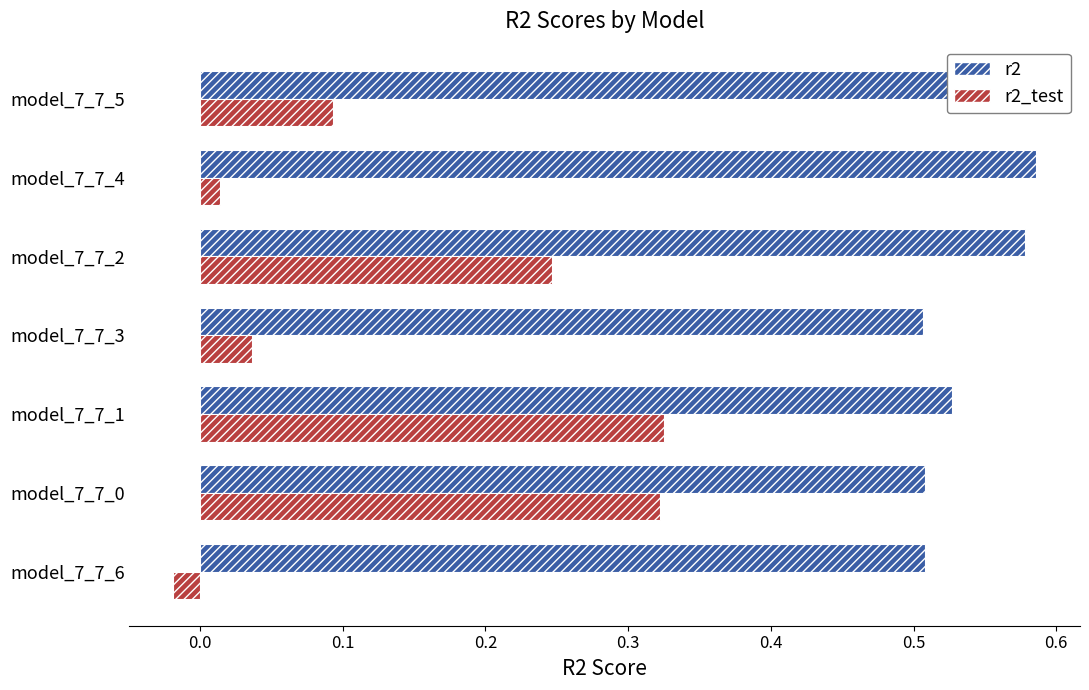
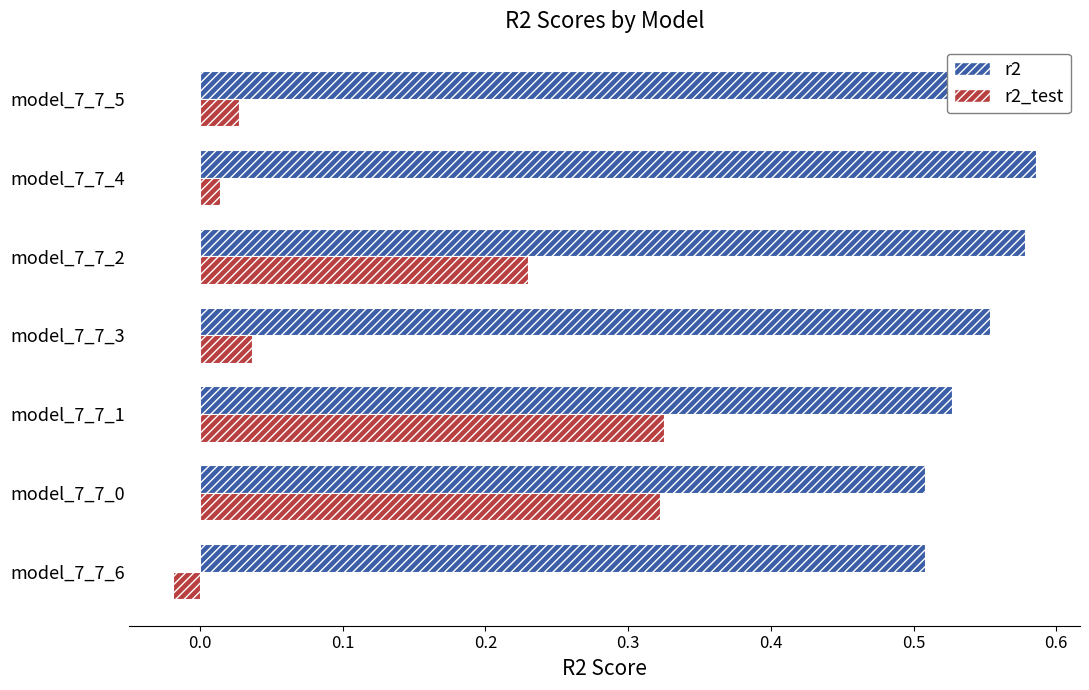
r2_test, model_7_7_5: 0.093 -> 0.028
r2_test, model_7_7_2: 0.247 -> 0.230
r2, model_7_7_3: 0.506 -> 0.554
